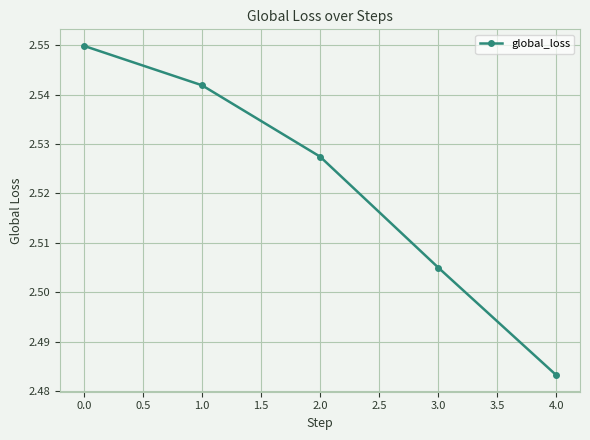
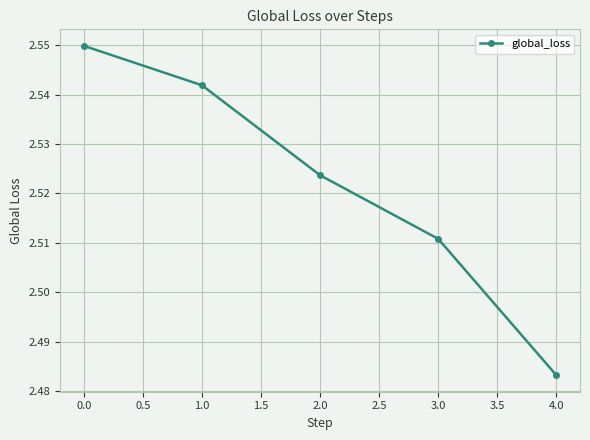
2.0: 2.527 -> 2.524
3.0: 2.505 -> 2.511
